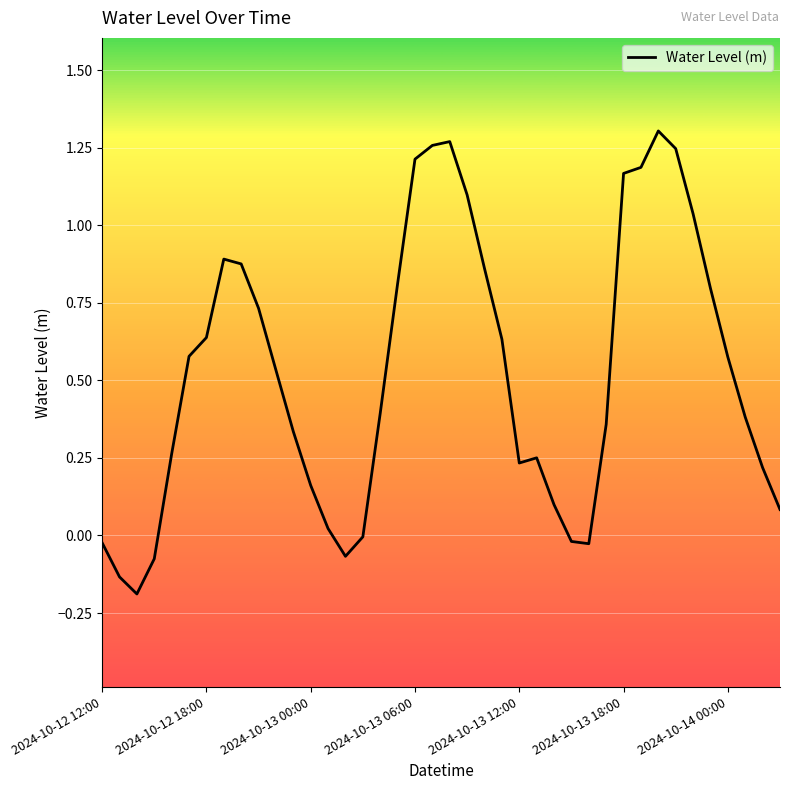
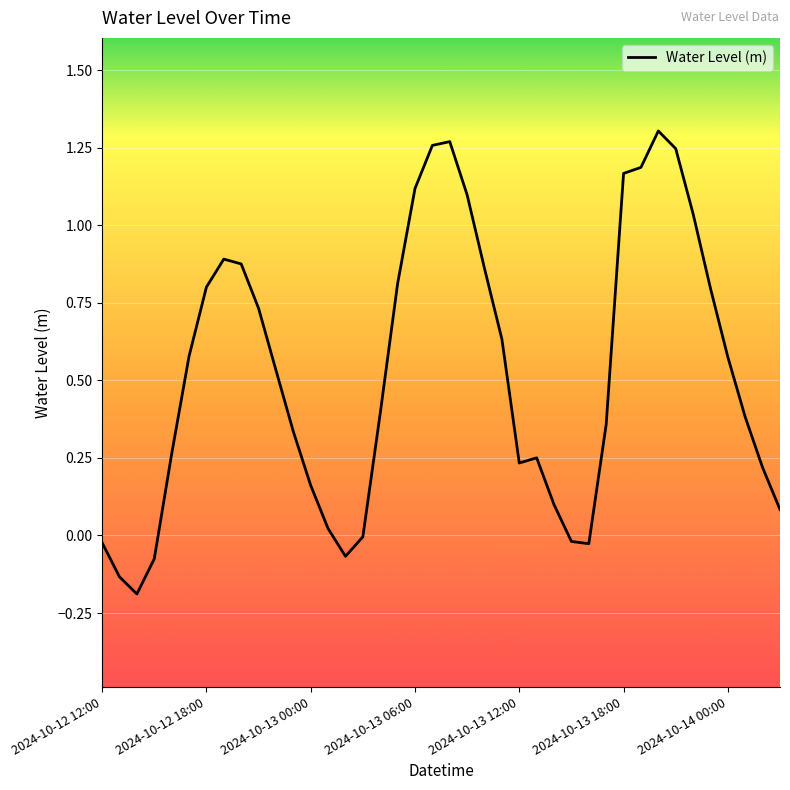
2024-10-12 18:00: 0.64 -> 0.80
2024-10-13 06:00: 1.21 -> 1.12
